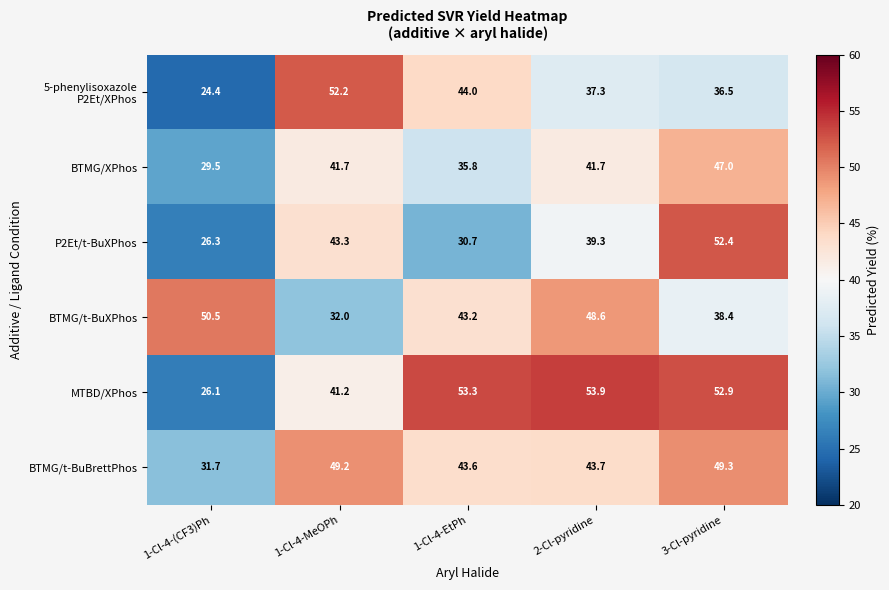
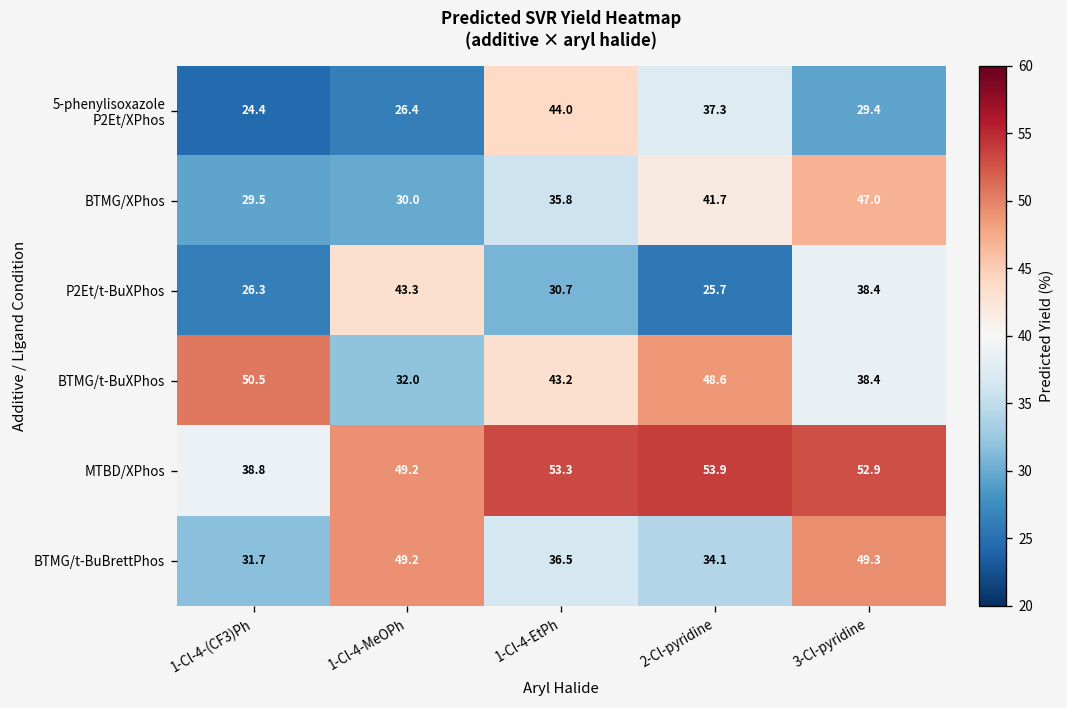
5-phenylisoxazole P2Et/XPhos, 1-Cl-4-MeOPh: 52.2 -> 26.4
5-phenylisoxazole P2Et/XPhos, 3-Cl-pyridine: 36.5 -> 29.4
BTMG/XPhos, 1-Cl-4-MeOPh: 41.7 -> 30.0
P2Et/t-BuXPhos, 2-Cl-pyridine: 39.3 -> 25.7
P2Et/t-BuXPhos, 3-Cl-pyridine: 52.4 -> 38.4
MTBD/XPhos, 1-Cl-4-(CF3)Ph: 26.1 -> 38.8
MTBD/XPhos, 1-Cl-4-MeOPh: 41.2 -> 49.2
BTMG/t-BuBrettPhos, 1-Cl-4-EtPh: 43.6 -> 36.5
BTMG/t-BuBrettPhos, 2-Cl-pyridine: 43.7 -> 34.1
